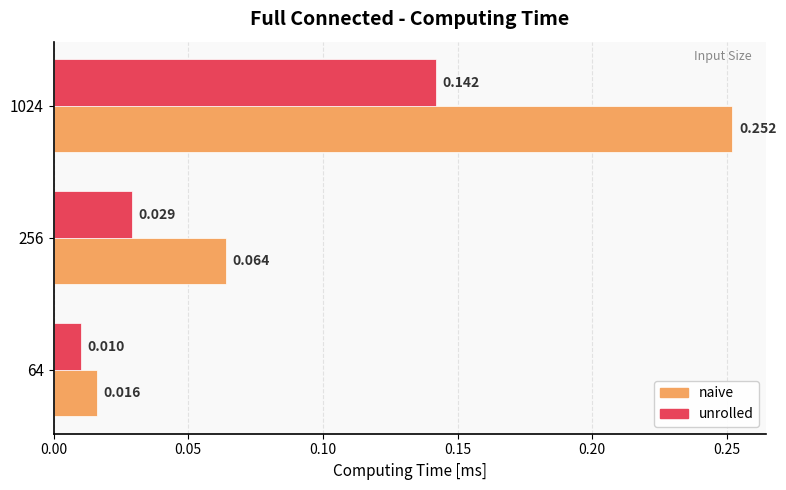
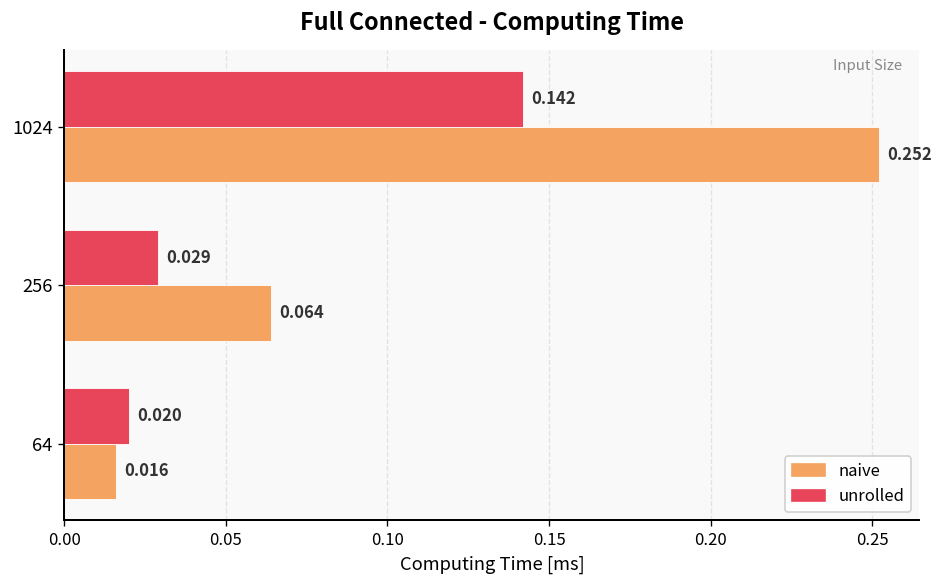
unrolled, 64: 0.010 -> 0.020
